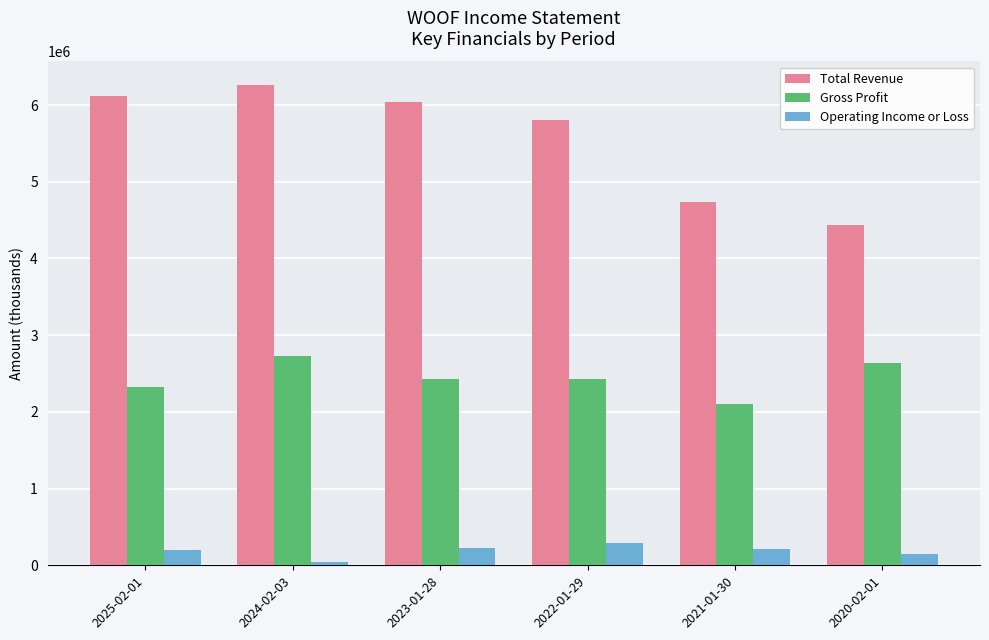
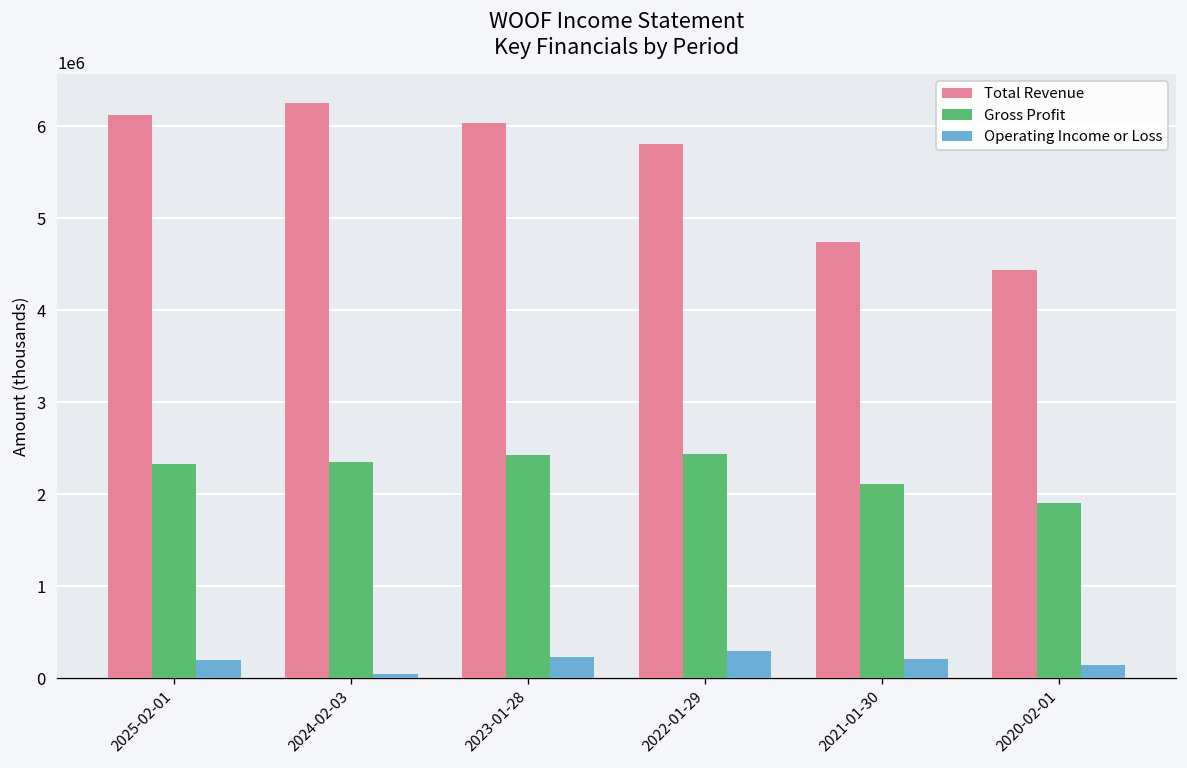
Gross Profit, 2024-02-03: 2700000 -> 2400000
Gross Profit, 2020-02-01: 2600000 -> 1900000
